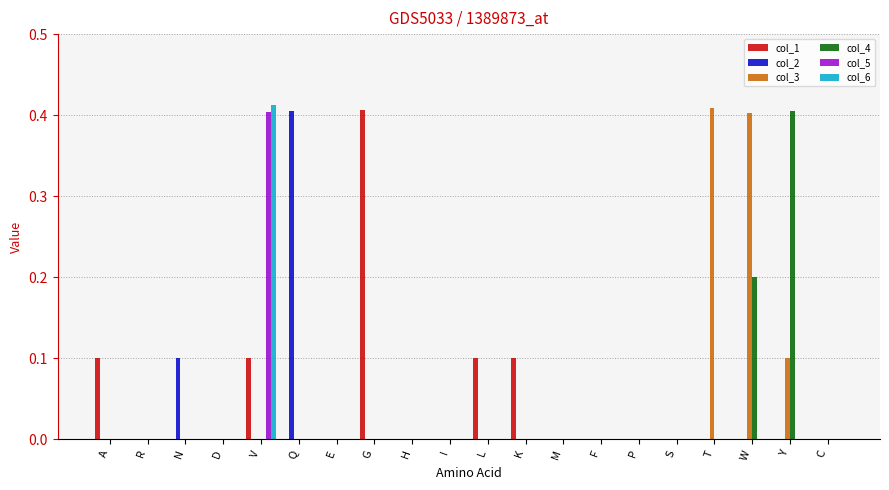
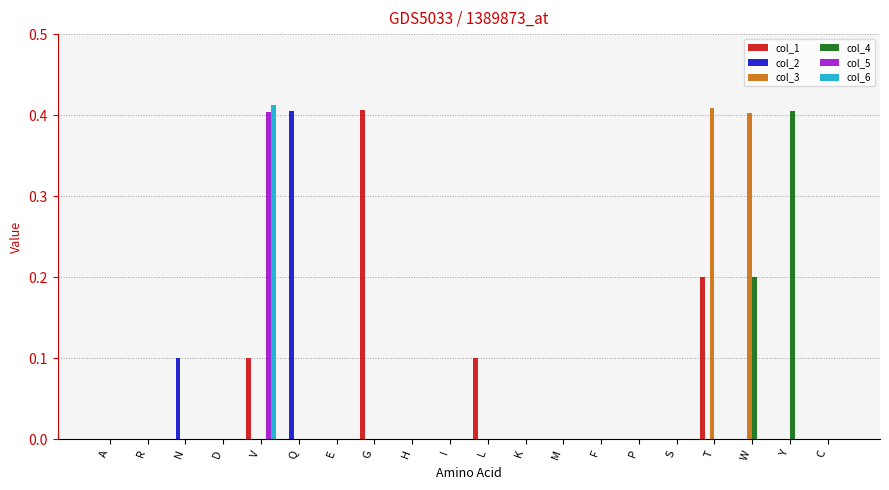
col_1, A: 0.1 -> 0.0
col_1, K: 0.1 -> 0.0
col_1, T: 0.0 -> 0.2
col_3, Y: 0.1 -> 0.0
